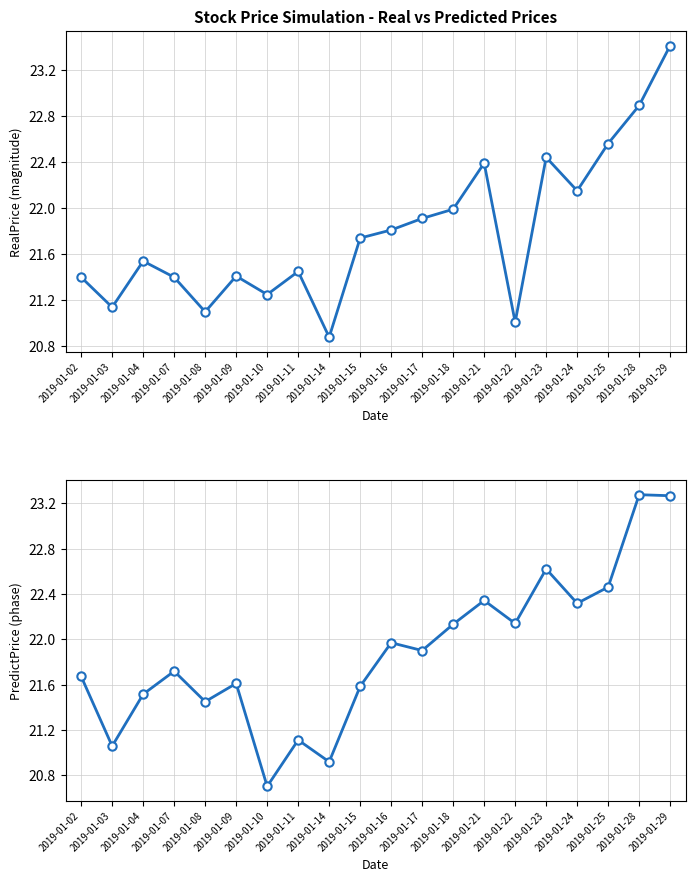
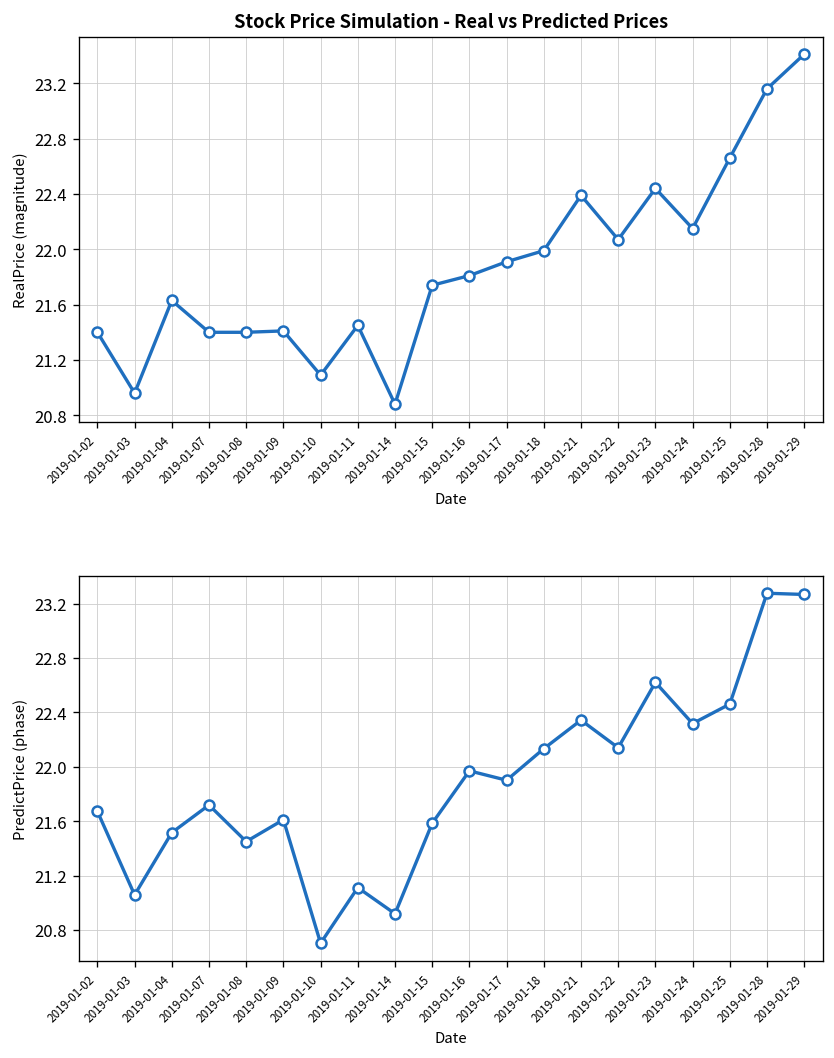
Stock Price Simulation - Real vs Predicted Prices, 2019-01-03: 21.14 -> 20.96
Stock Price Simulation - Real vs Predicted Prices, 2019-01-04: 21.54 -> 21.63
Stock Price Simulation - Real vs Predicted Prices, 2019-01-08: 21.1 -> 21.4
Stock Price Simulation - Real vs Predicted Prices, 2019-01-10: 21.25 -> 21.09
Stock Price Simulation - Real vs Predicted Prices, 2019-01-22: 21.01 -> 22.07
Stock Price Simulation - Real vs Predicted Prices, 2019-01-25: 22.56 -> 22.66
Stock Price Simulation - Real vs Predicted Prices, 2019-01-28: 22.89 -> 23.16
